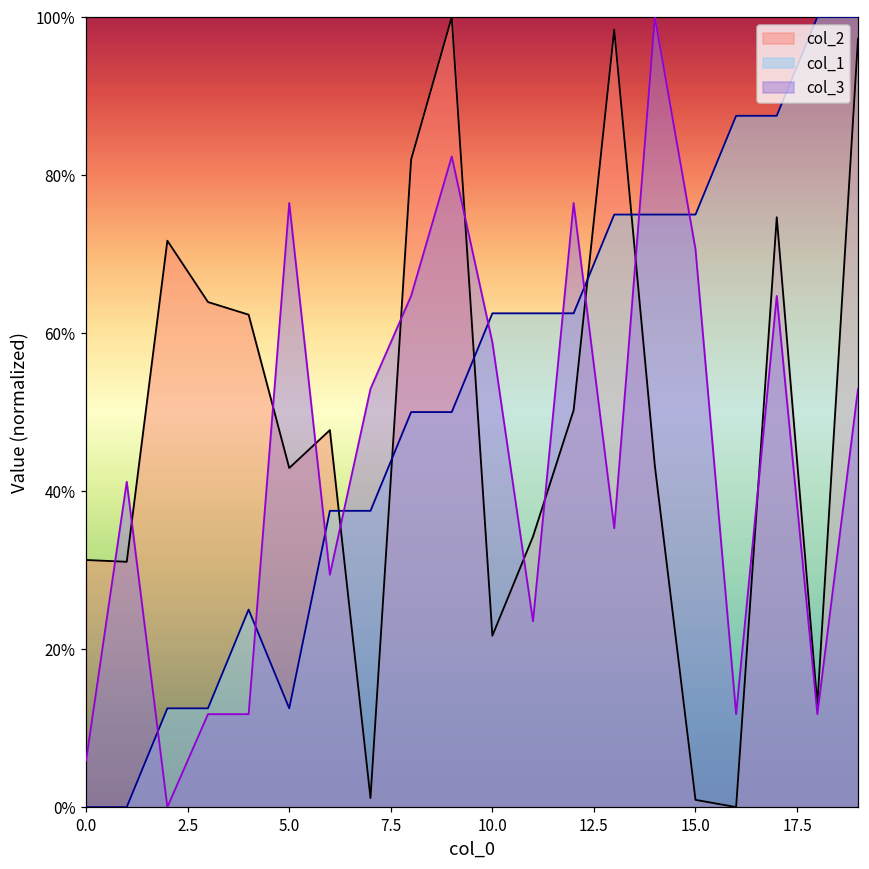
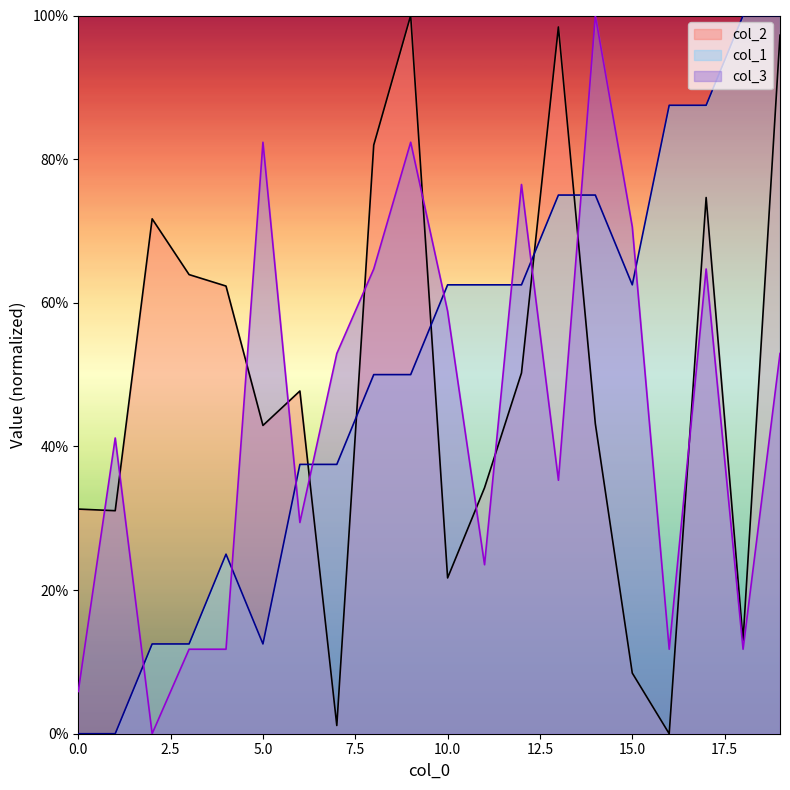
col_3, 5.0: 76% -> 82%
col_2, 15.0: 1% -> 8%
col_1, 15.0: 75% -> 63%
